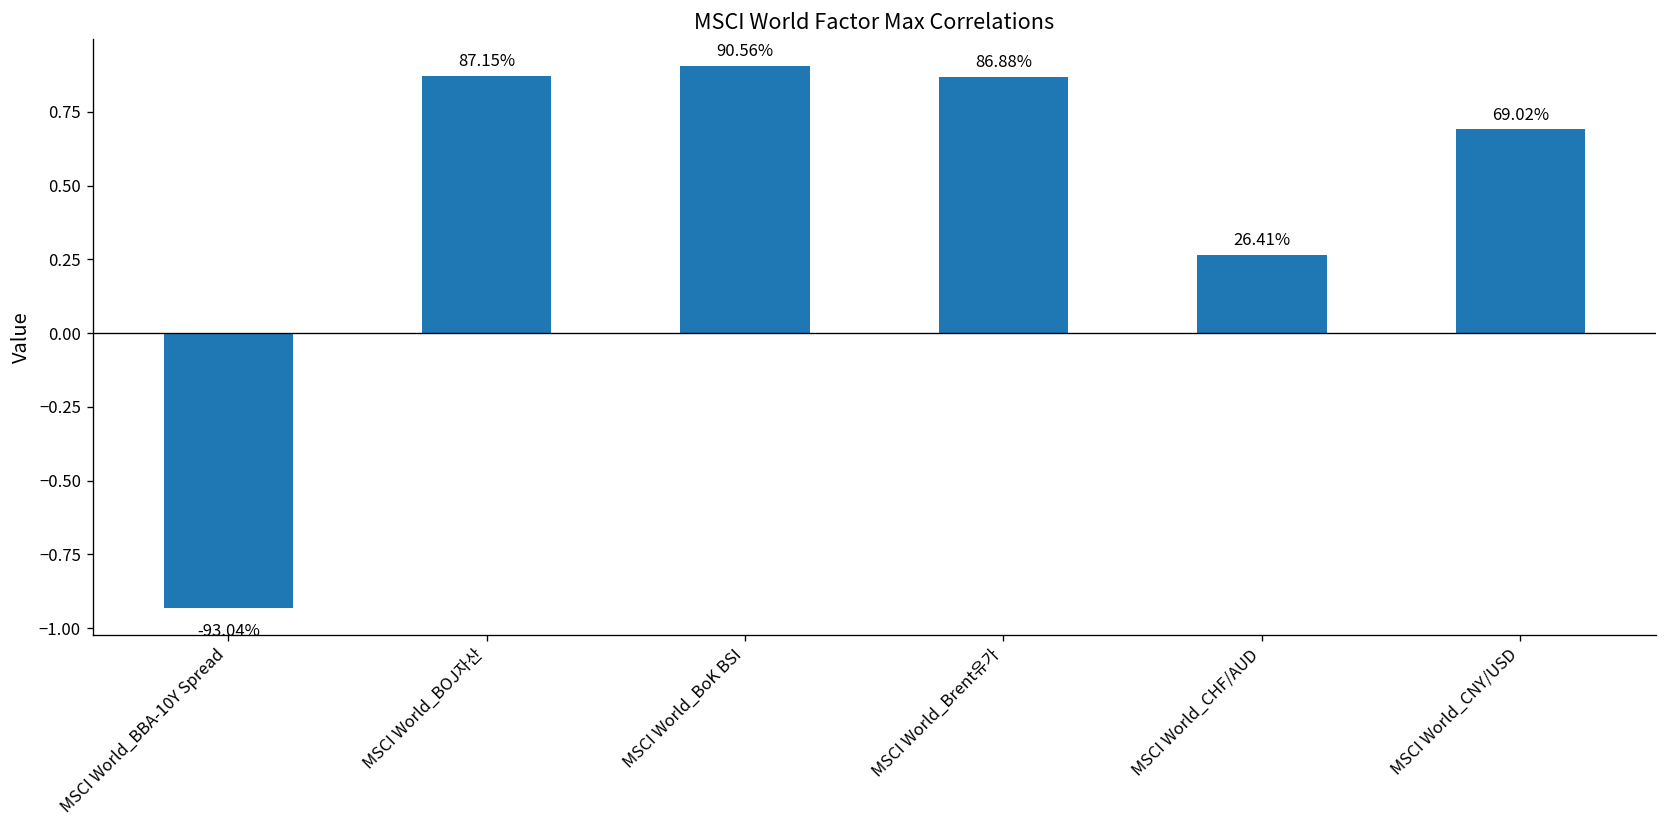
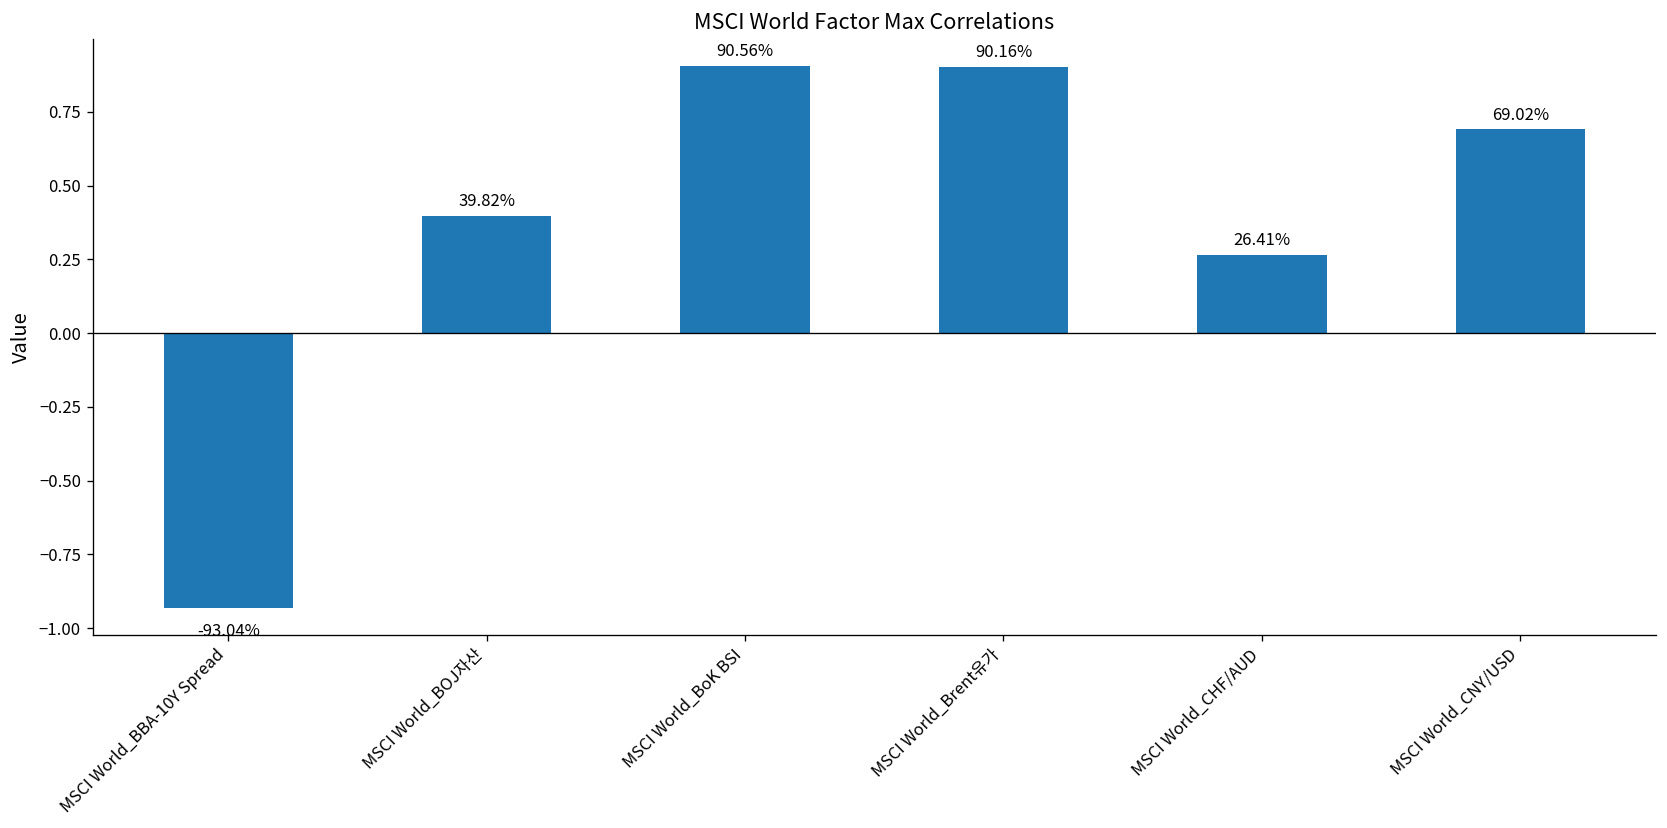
MSCI World_BOJ자산: 87.15% -> 39.82%
MSCI World_Brent유가: 86.88% -> 90.16%
